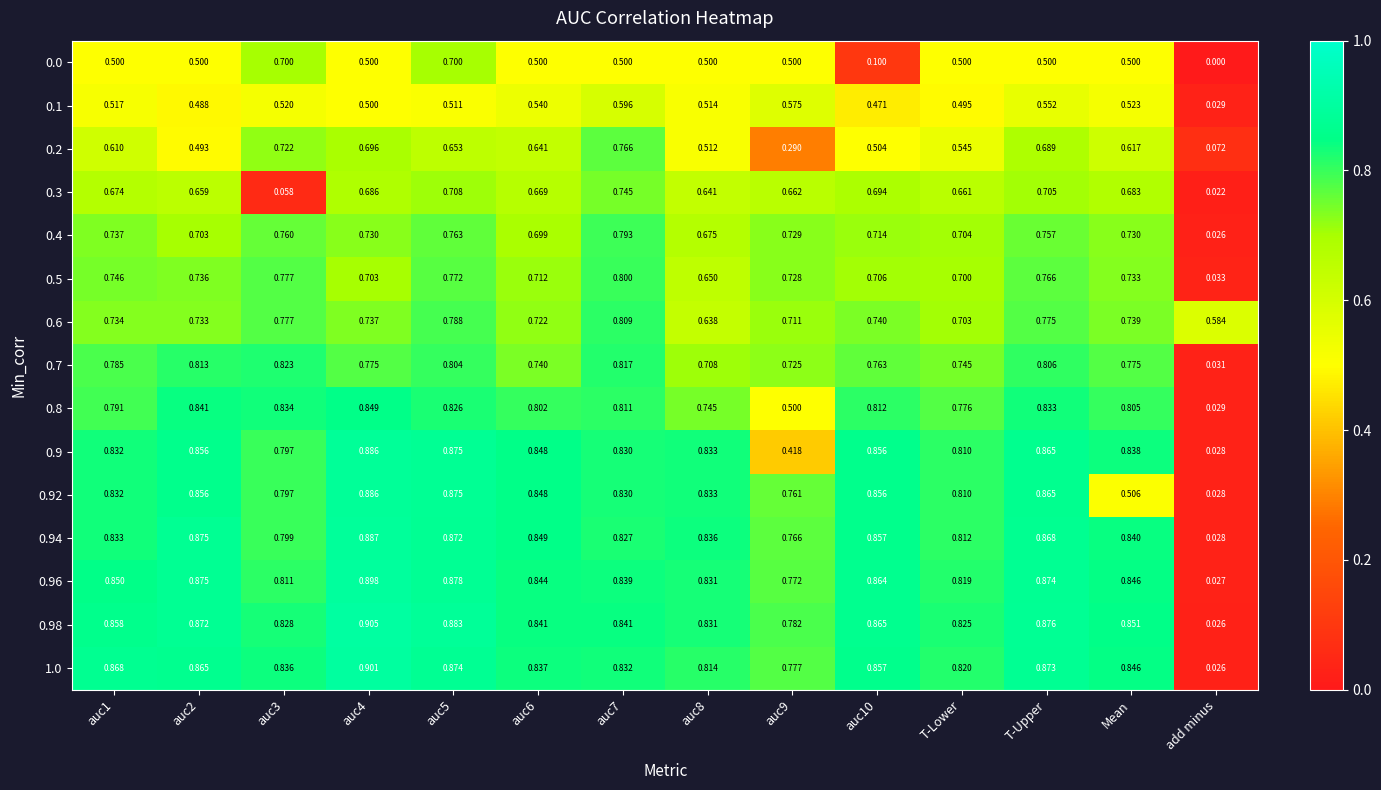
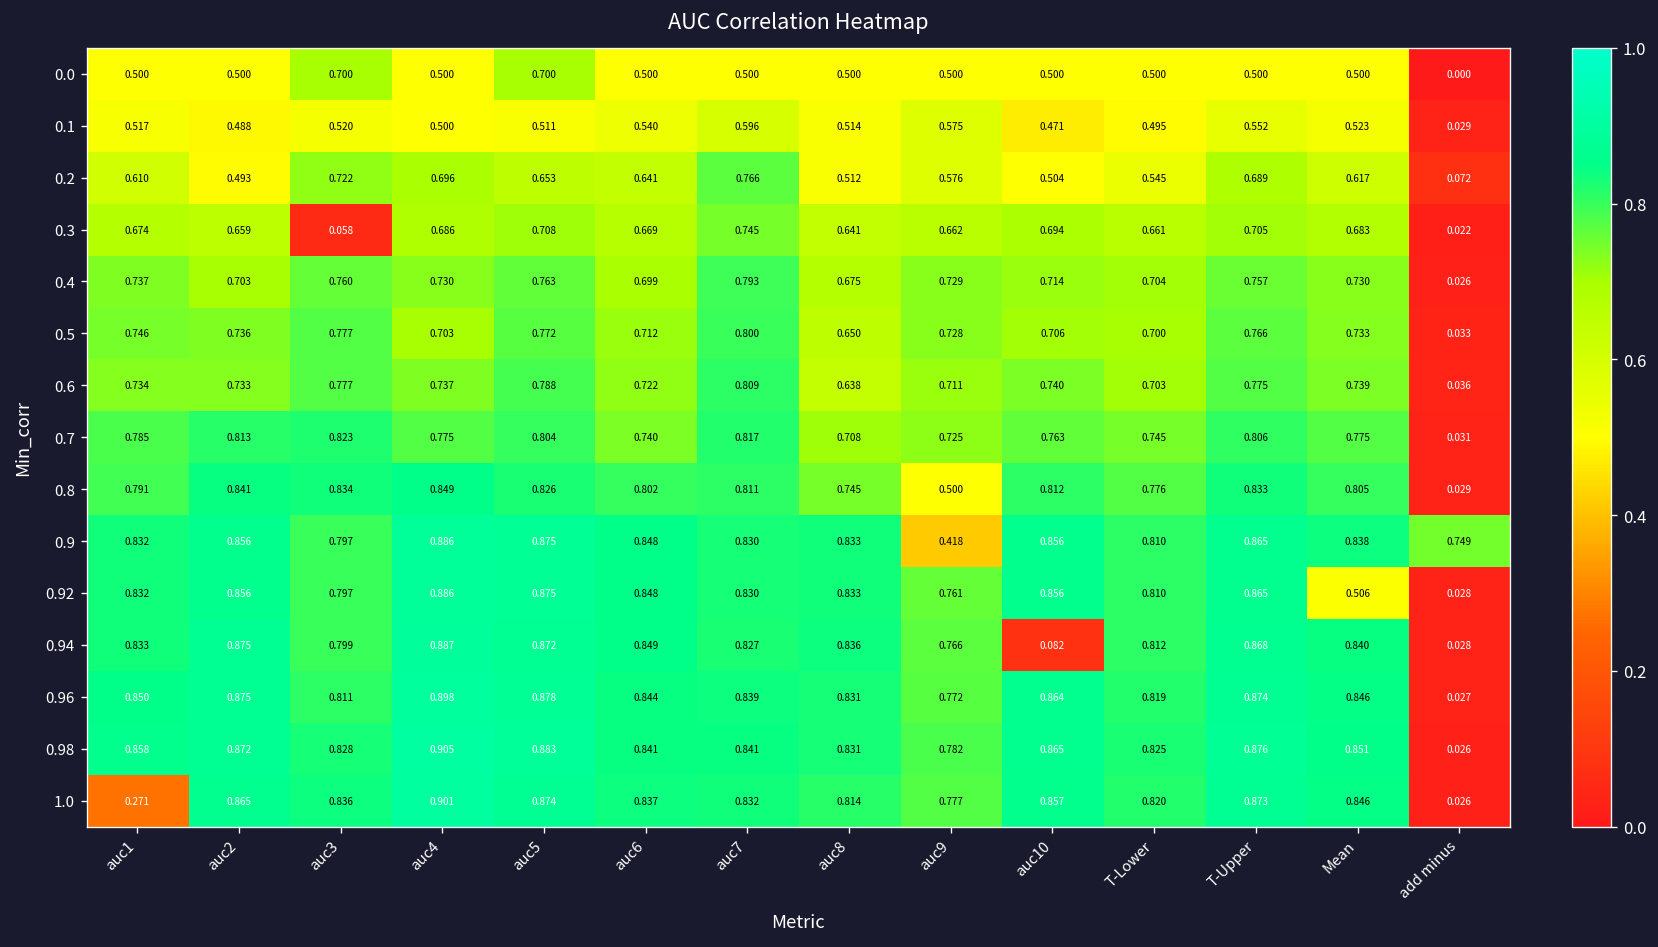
0.0, auc10: 0.100 -> 0.500
0.2, auc9: 0.290 -> 0.576
0.6, add minus: 0.584 -> 0.036
0.9, add minus: 0.028 -> 0.749
0.94, auc10: 0.857 -> 0.082
1.0, auc1: 0.868 -> 0.271
